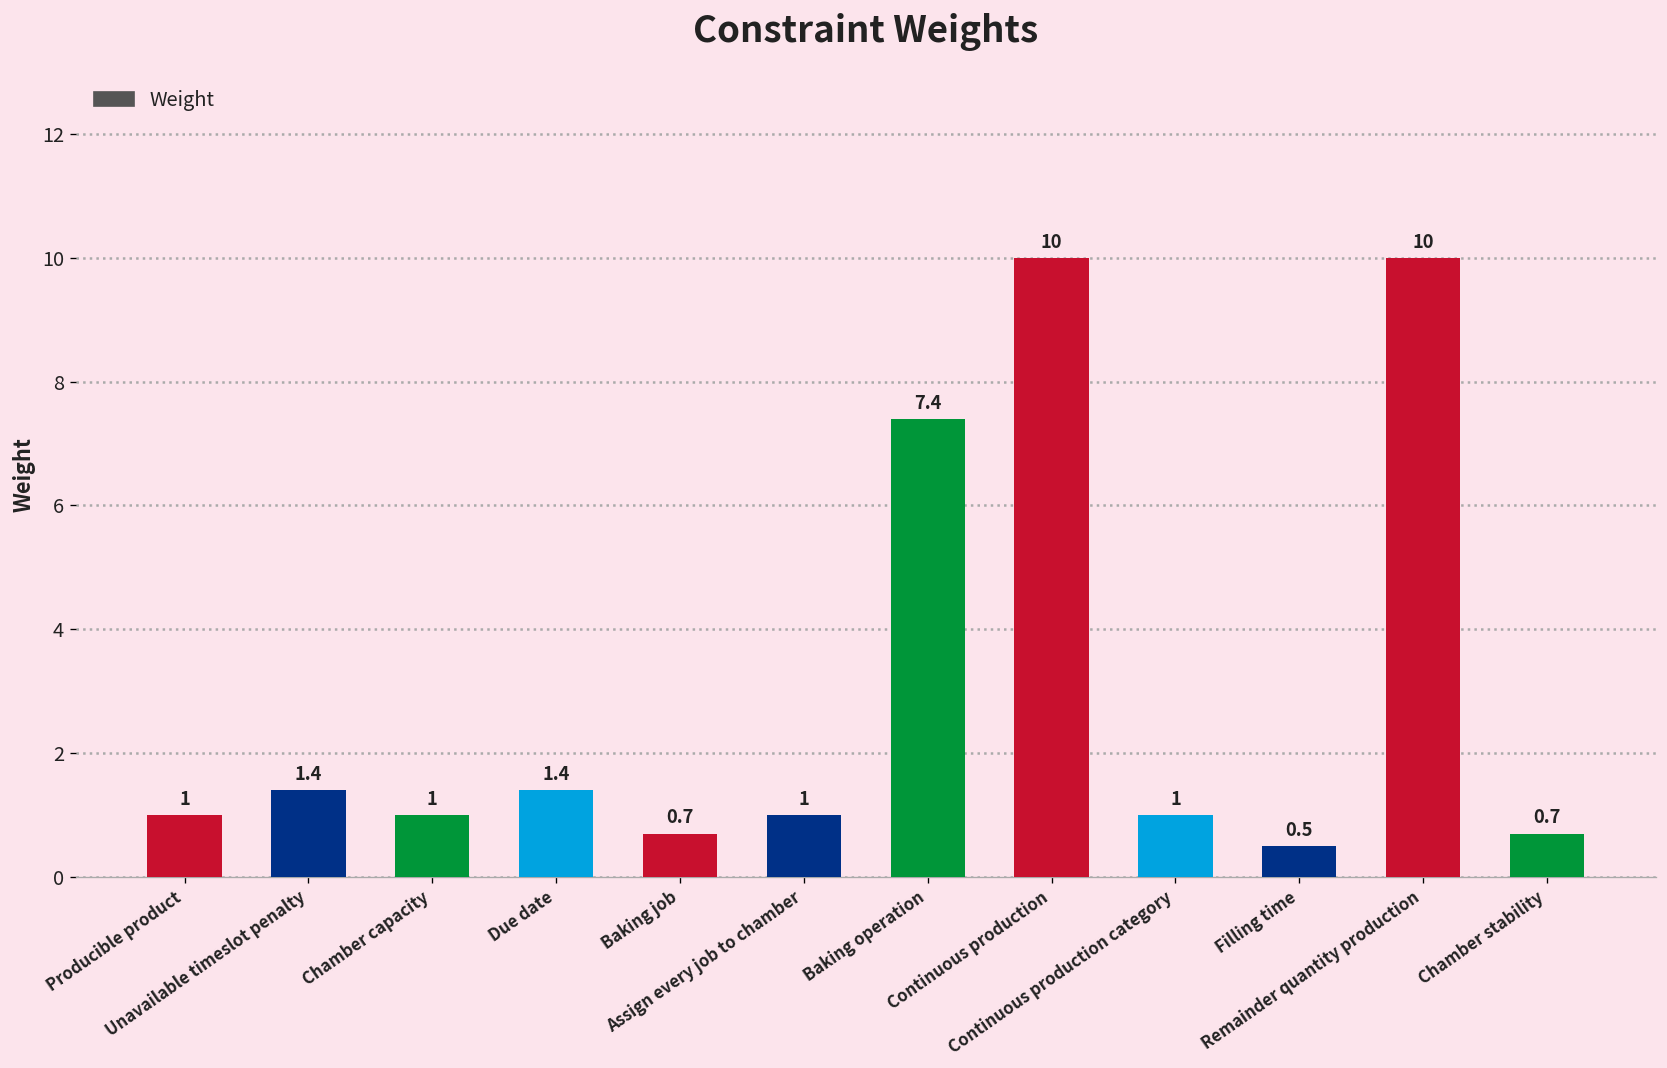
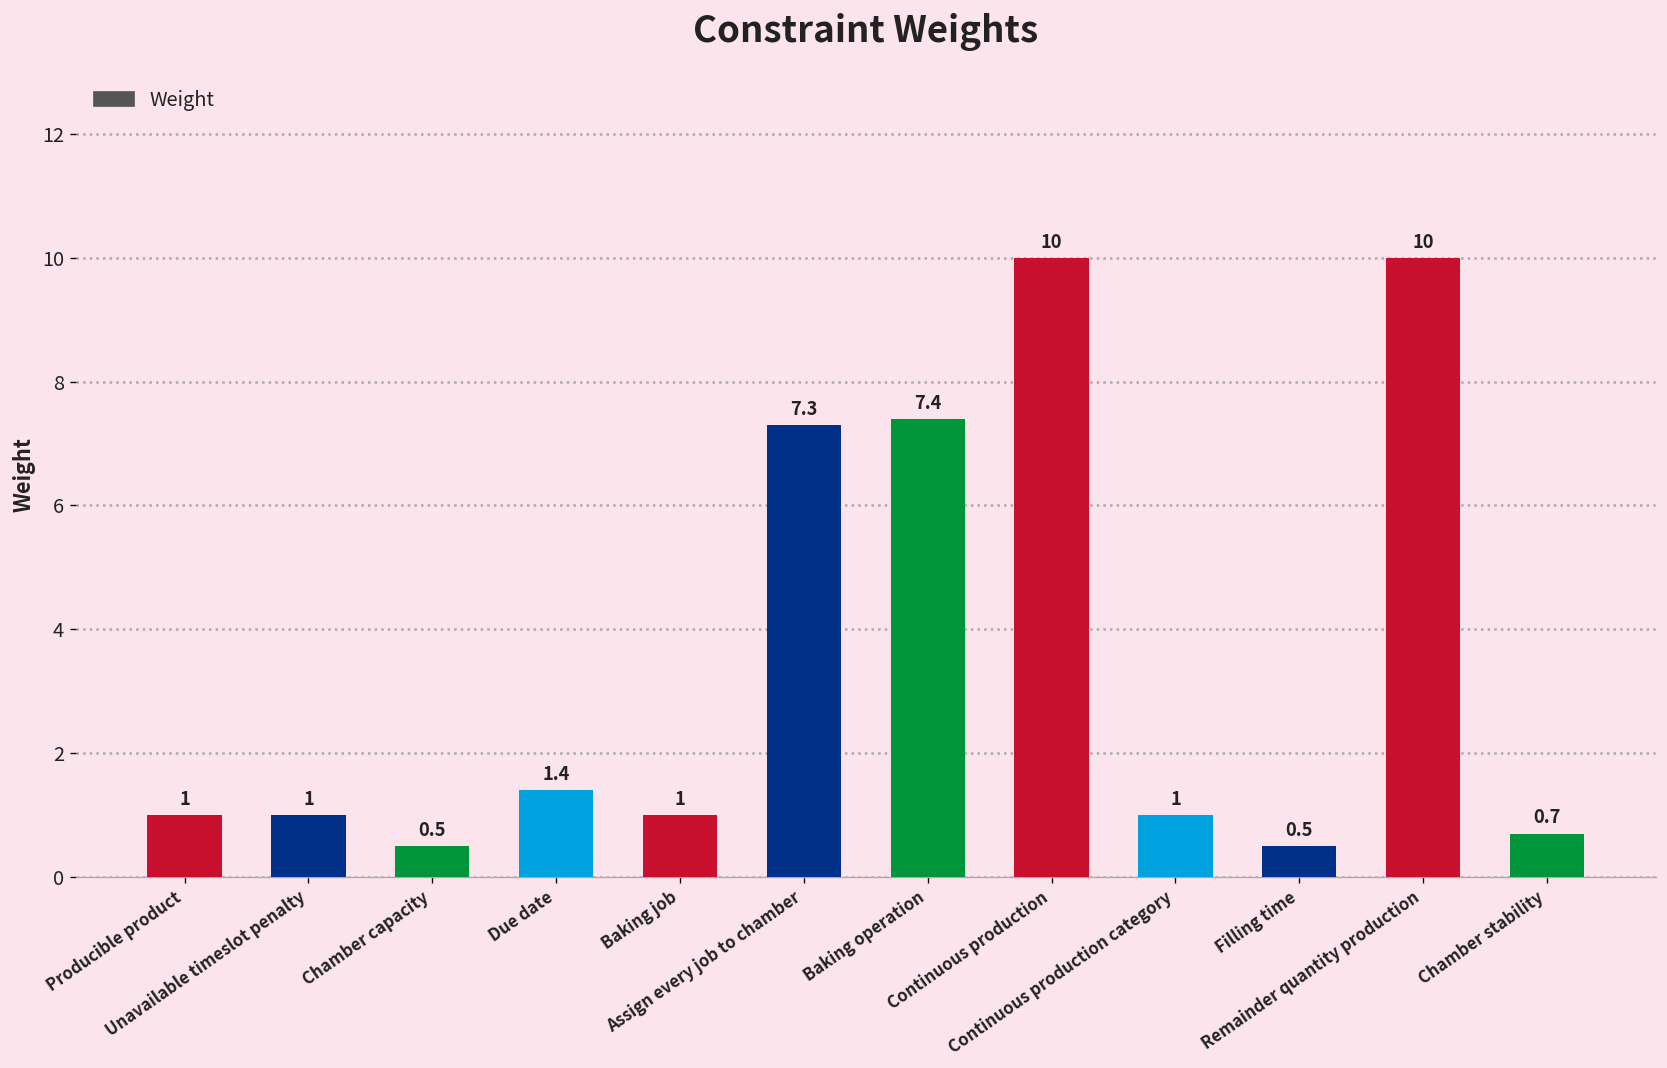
Unavailable timeslot penalty: 1.4 -> 1
Chamber capacity: 1 -> 0.5
Baking job: 0.7 -> 1
Assign every job to chamber: 1 -> 7.3
